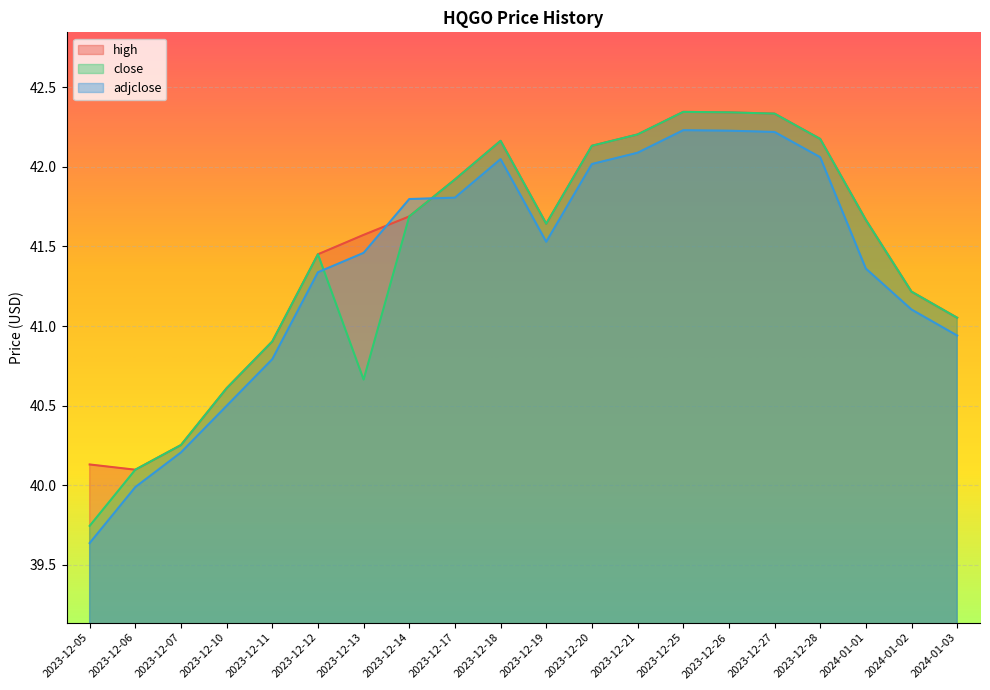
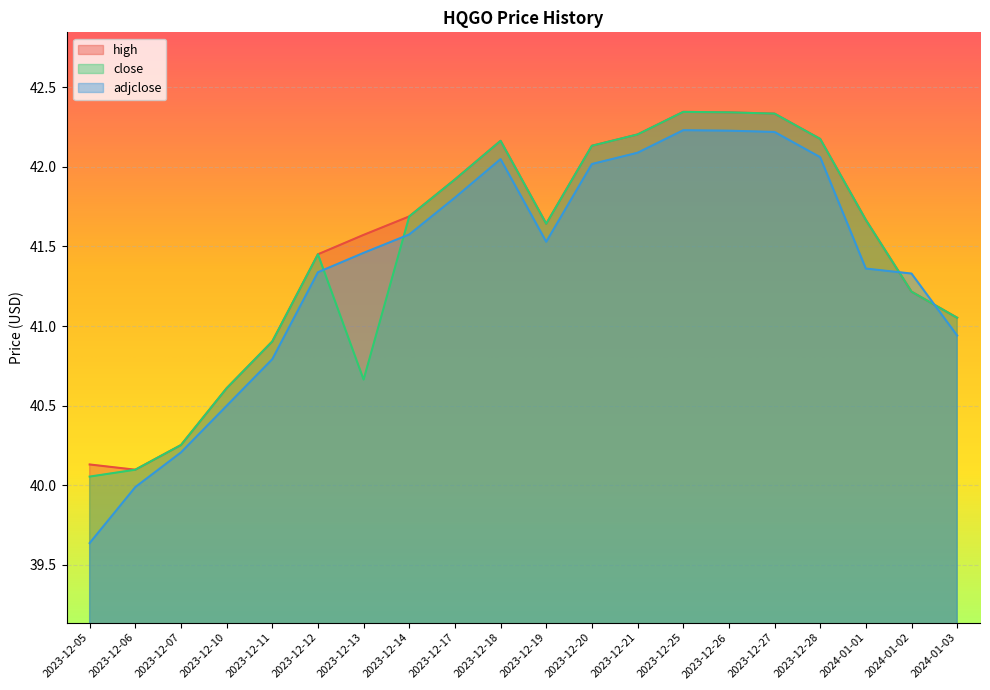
close, 2023-12-05: 39.74 -> 40.05
adjclose, 2023-12-14: 41.80 -> 41.58
adjclose, 2024-01-02: 41.10 -> 41.33
